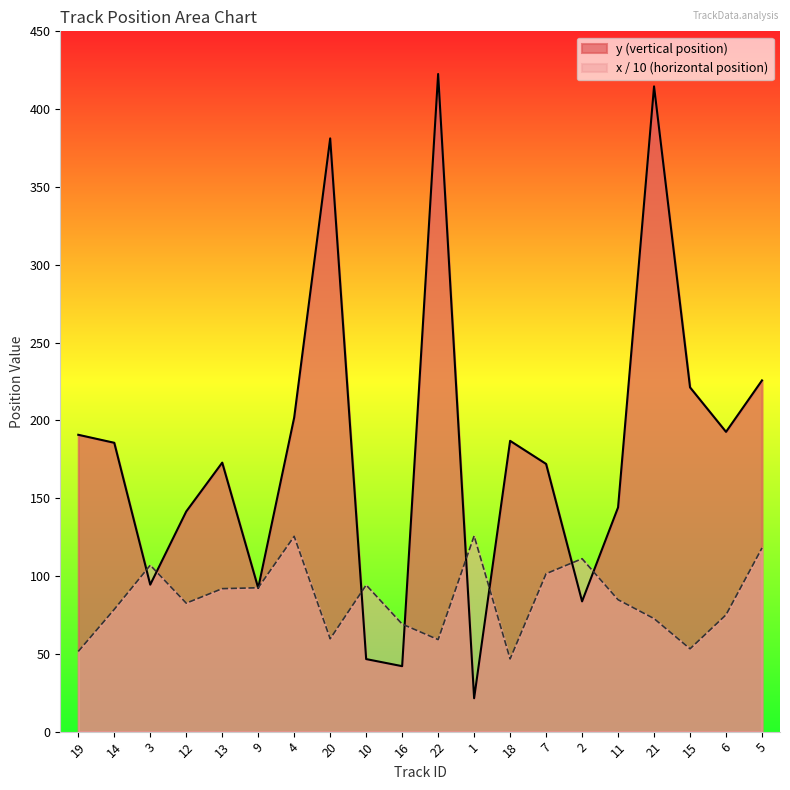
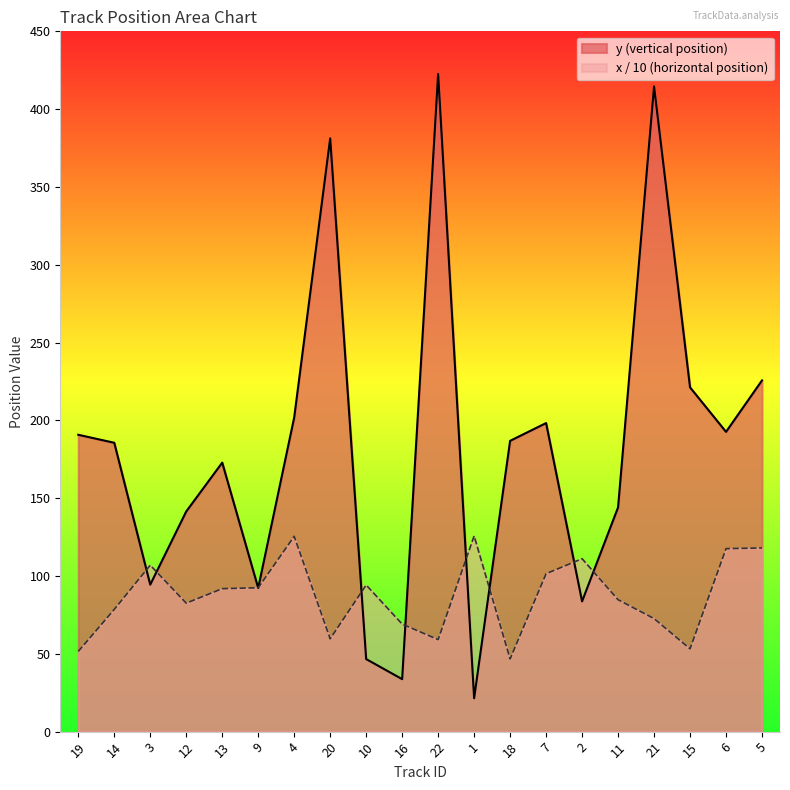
y (vertical position), 16: 42 -> 34
y (vertical position), 7: 172 -> 198
x / 10 (horizontal position), 6: 75 -> 118
